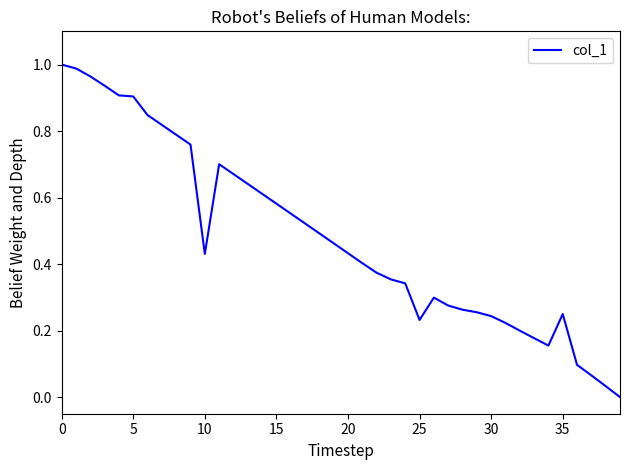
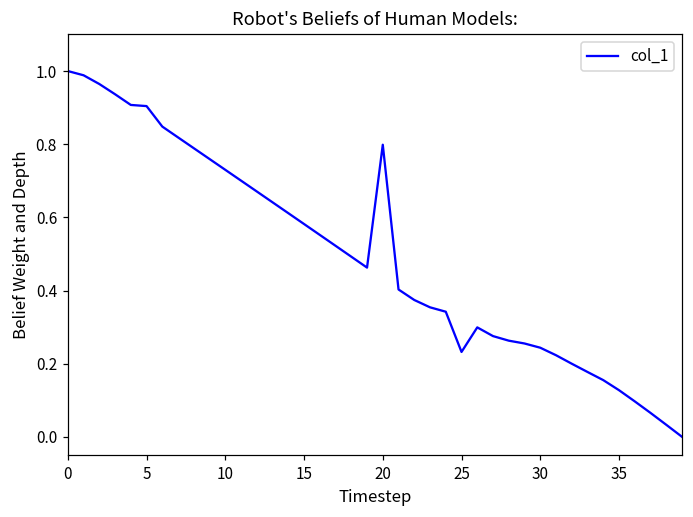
10: 0.43 -> 0.73
20: 0.43 -> 0.80
35: 0.25 -> 0.13
